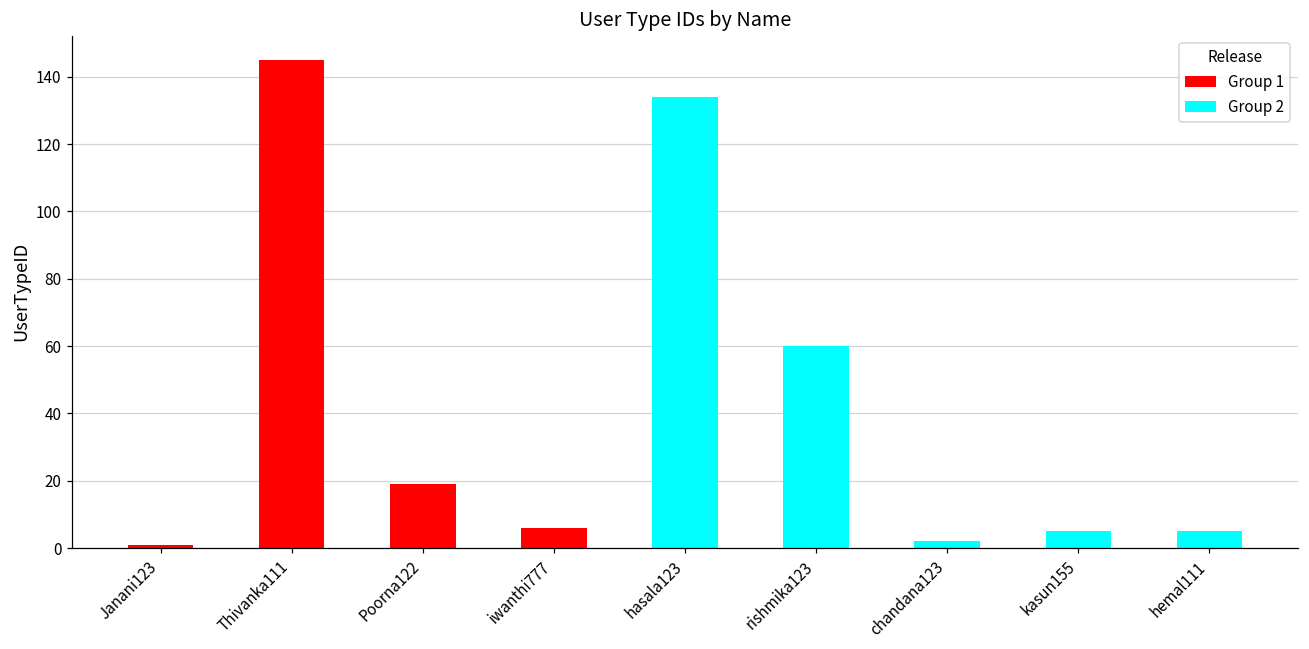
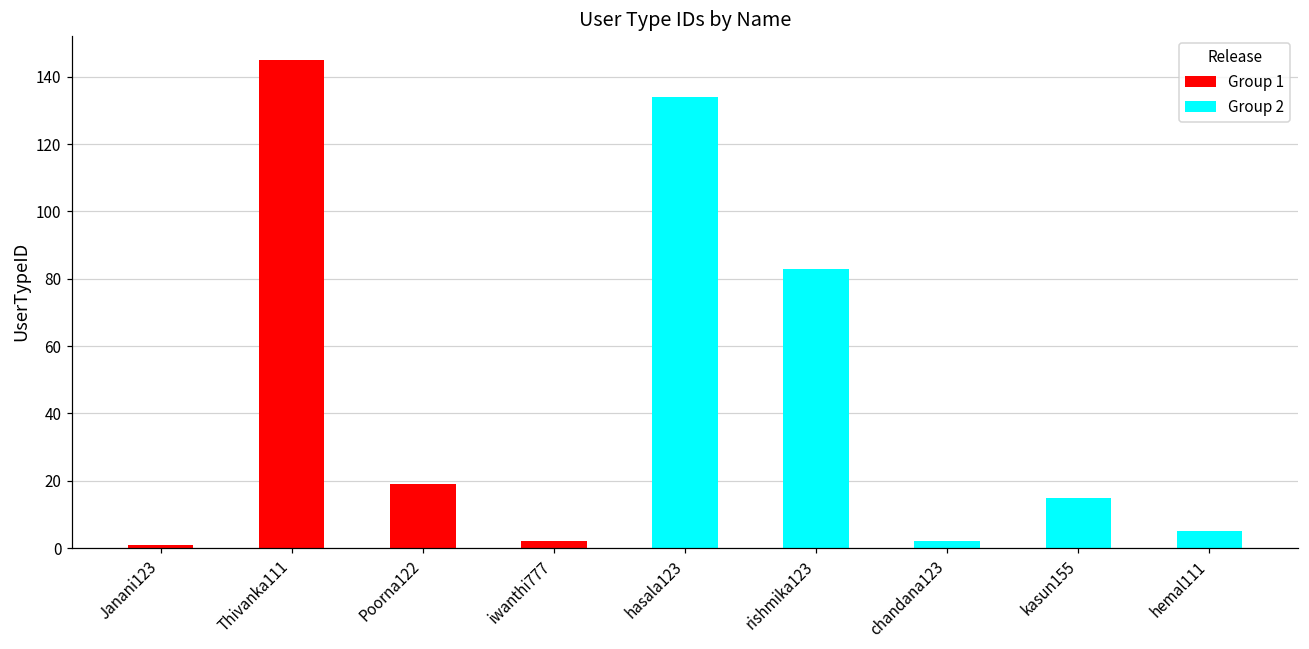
Group 1, iwanthi777: 6 -> 2
Group 2, rishmika123: 60 -> 83
Group 2, kasun155: 5 -> 15
